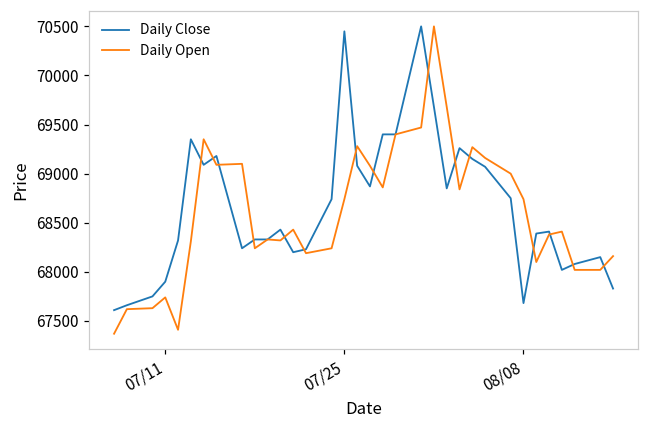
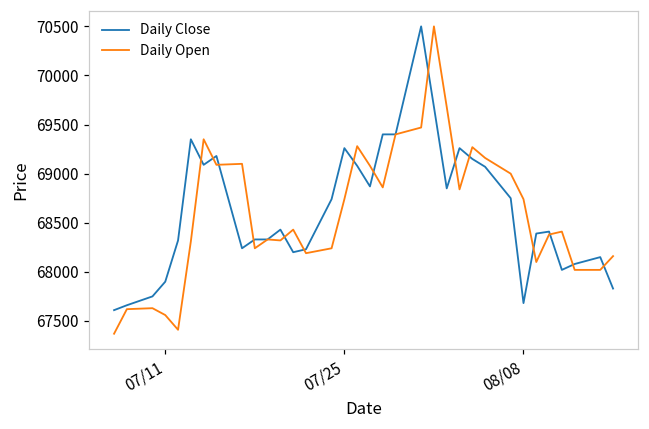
Daily Open, 07/11: 67700 -> 67600
Daily Close, 07/25: 70400 -> 69300
